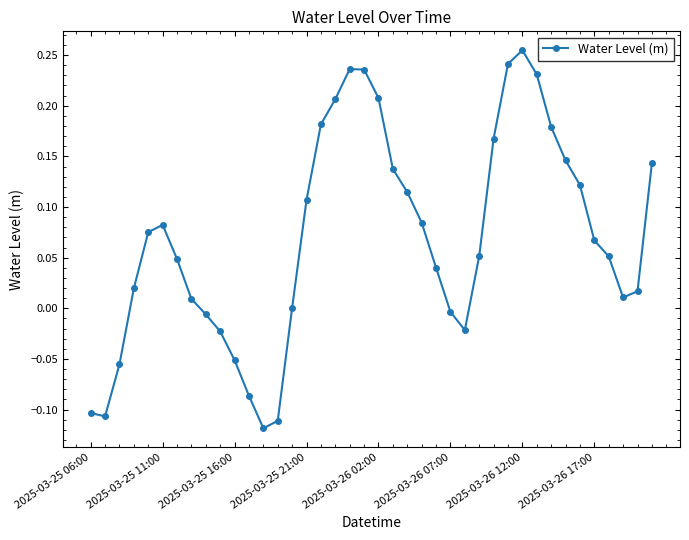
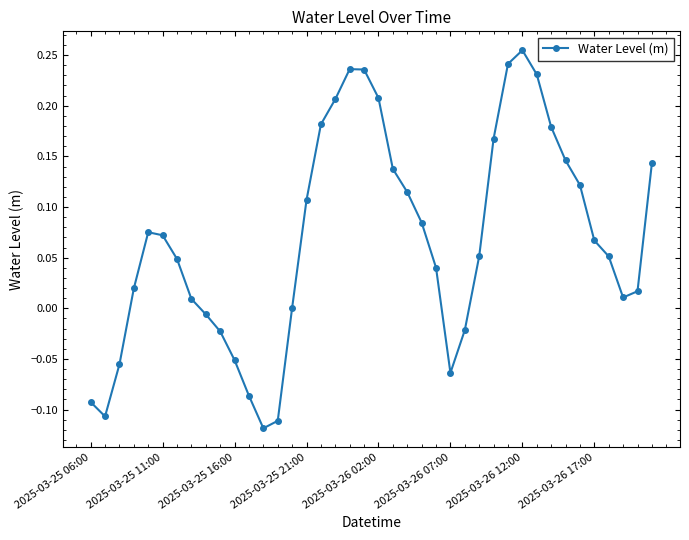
2025-03-25 06:00: -0.103 -> -0.093
2025-03-25 11:00: 0.082 -> 0.072
2025-03-26 07:00: -0.003 -> -0.064
